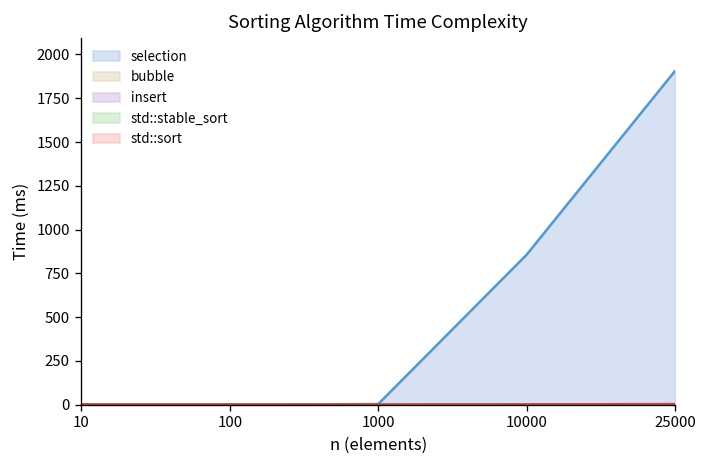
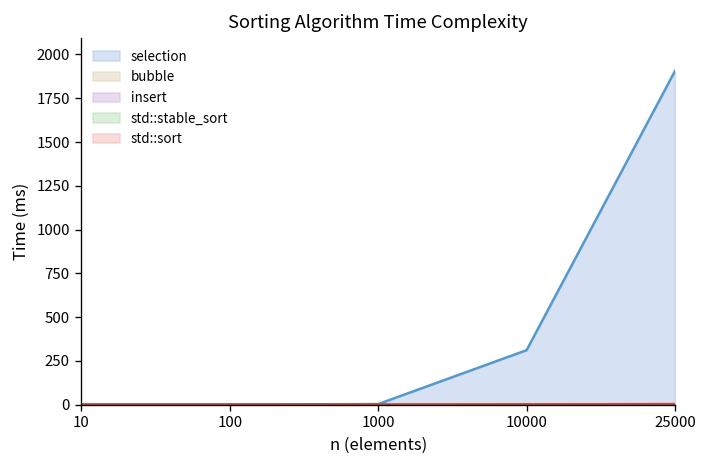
selection, 10000: 860 -> 310
